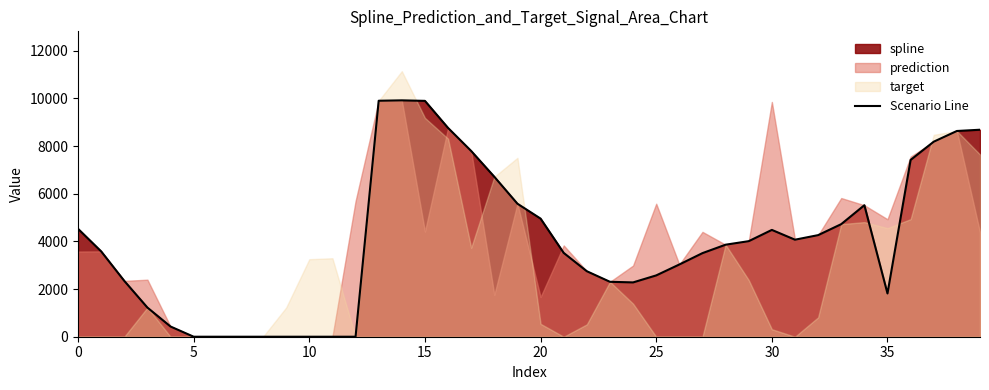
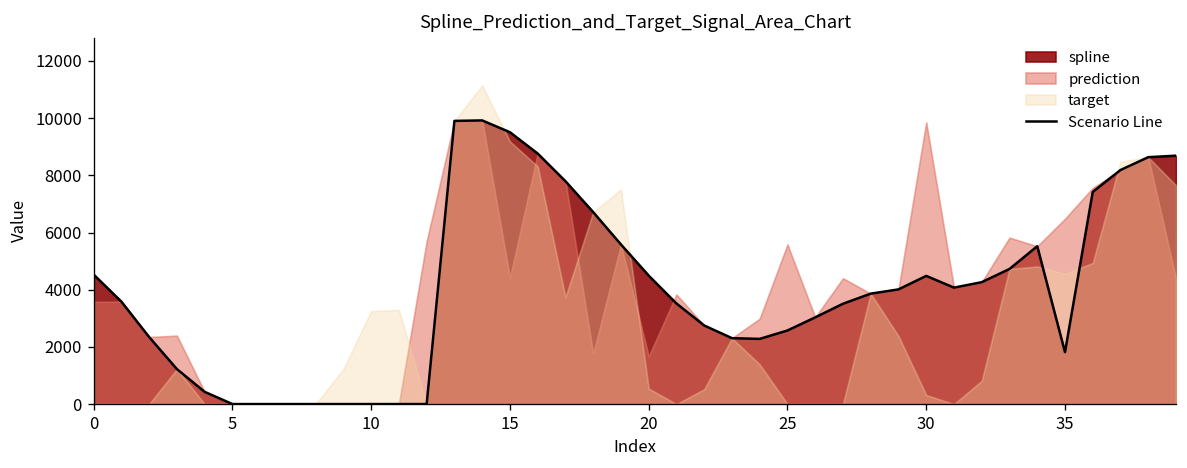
spline, 15: 9900 -> 9500
spline, 20: 5000 -> 4500
prediction, 35: 4900 -> 6500
